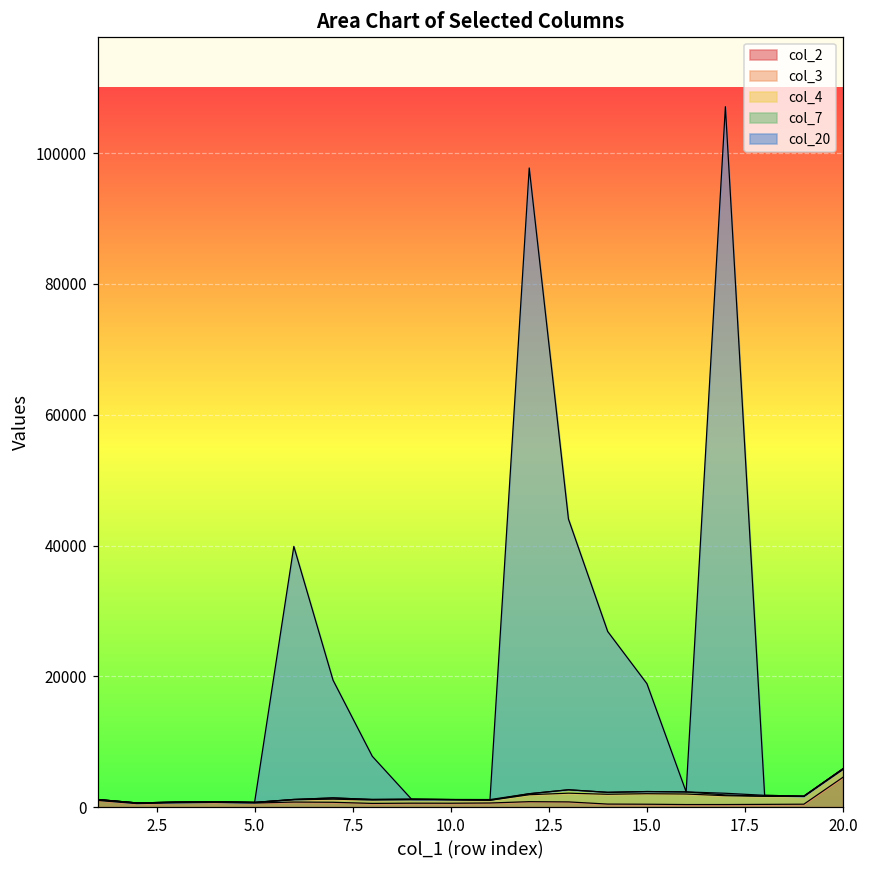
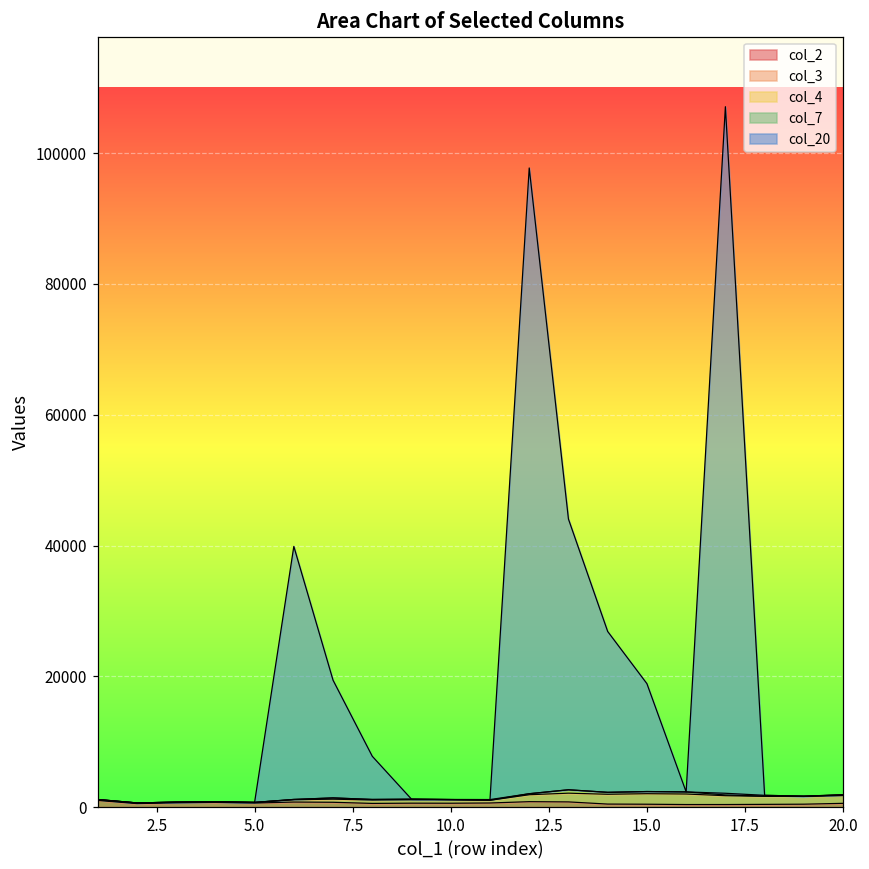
col_2, 20.0: 5000 -> 1000
